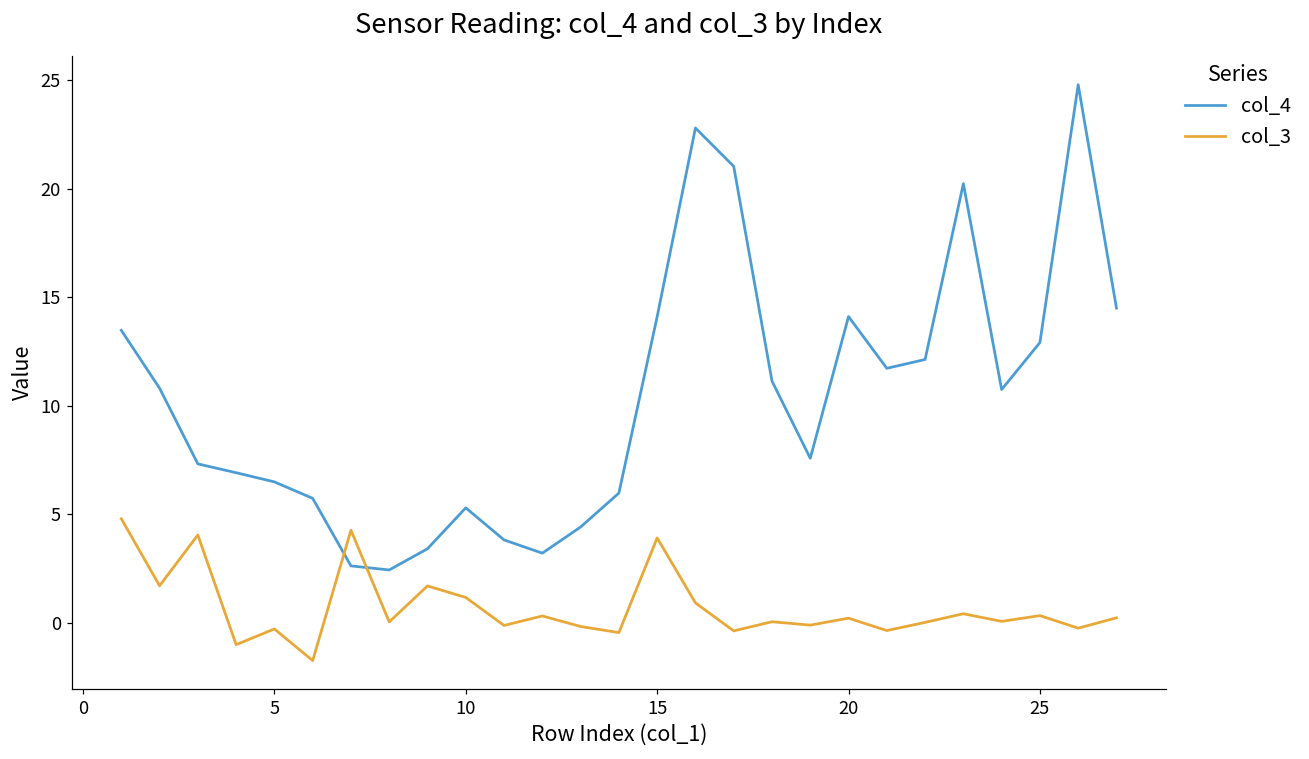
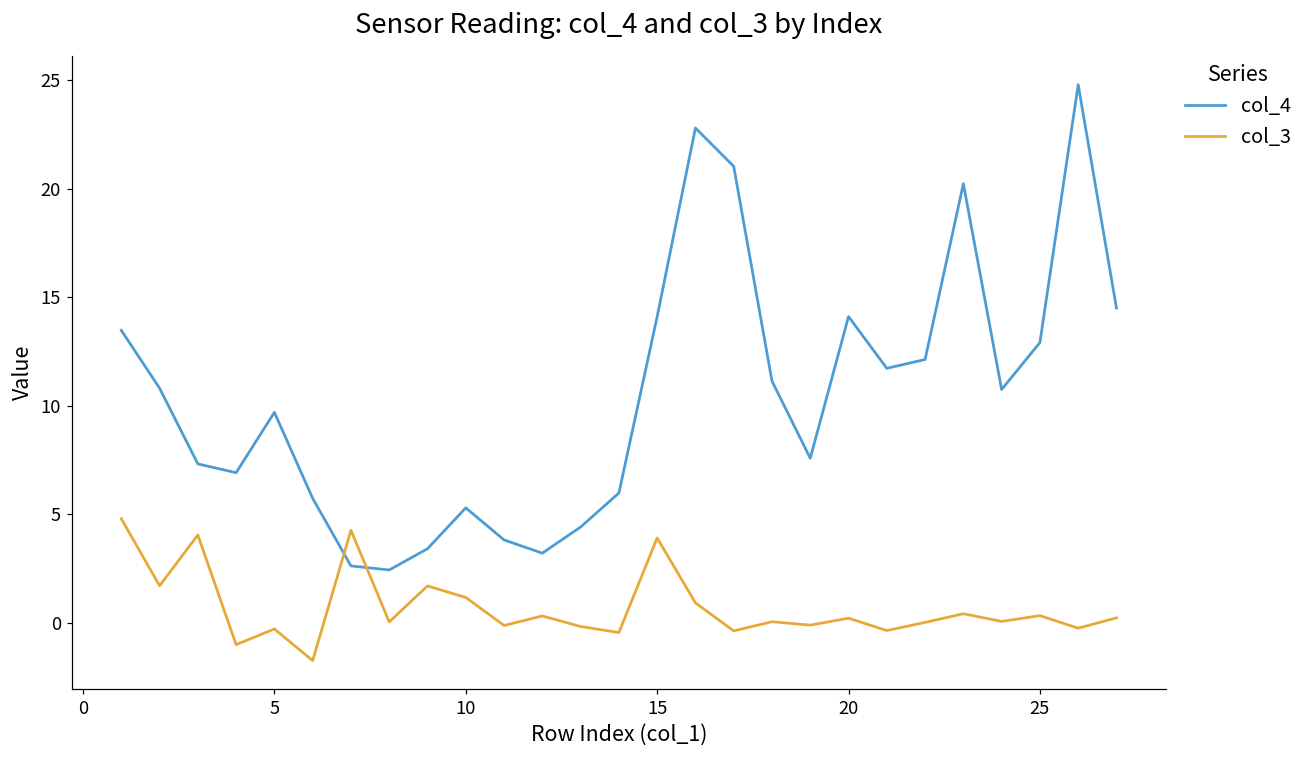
col_4, 5: 6.5 -> 9.7
